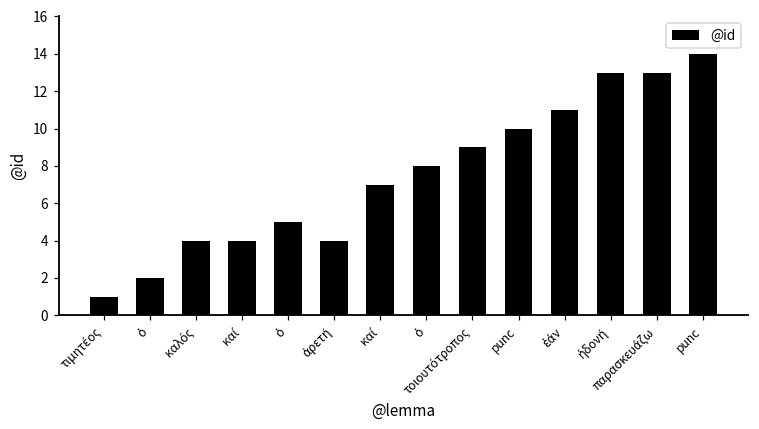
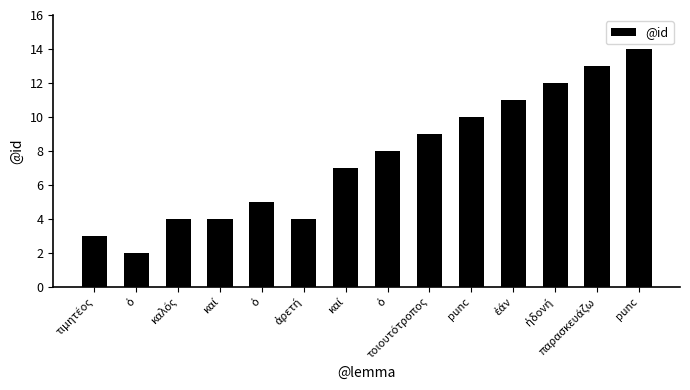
τιμητέος: 1 -> 3
ἡδονή: 13 -> 12
